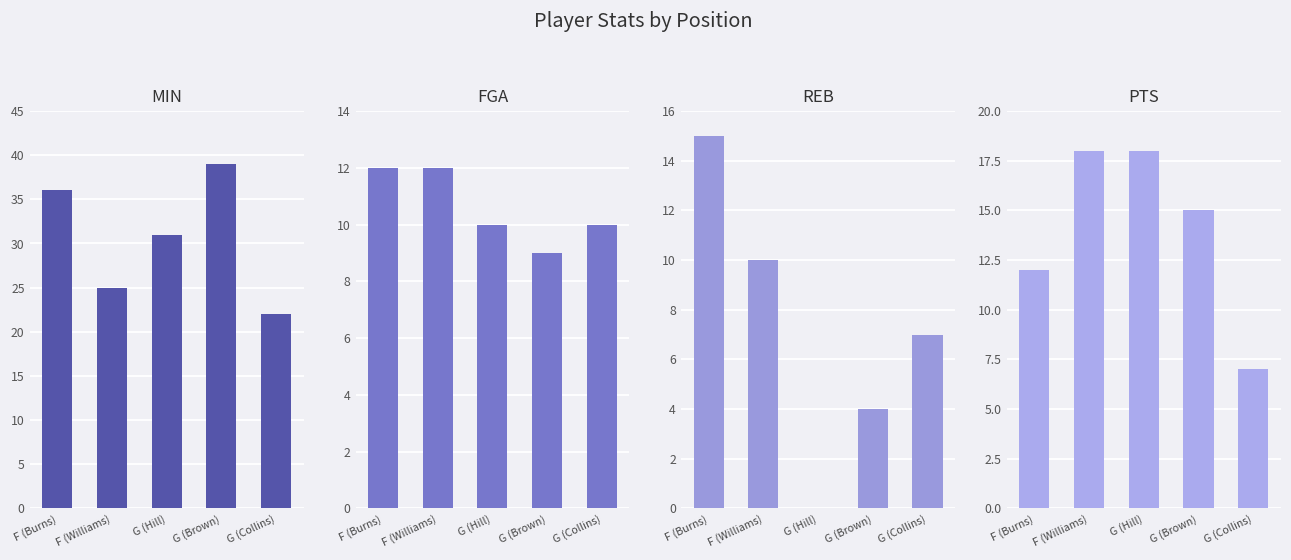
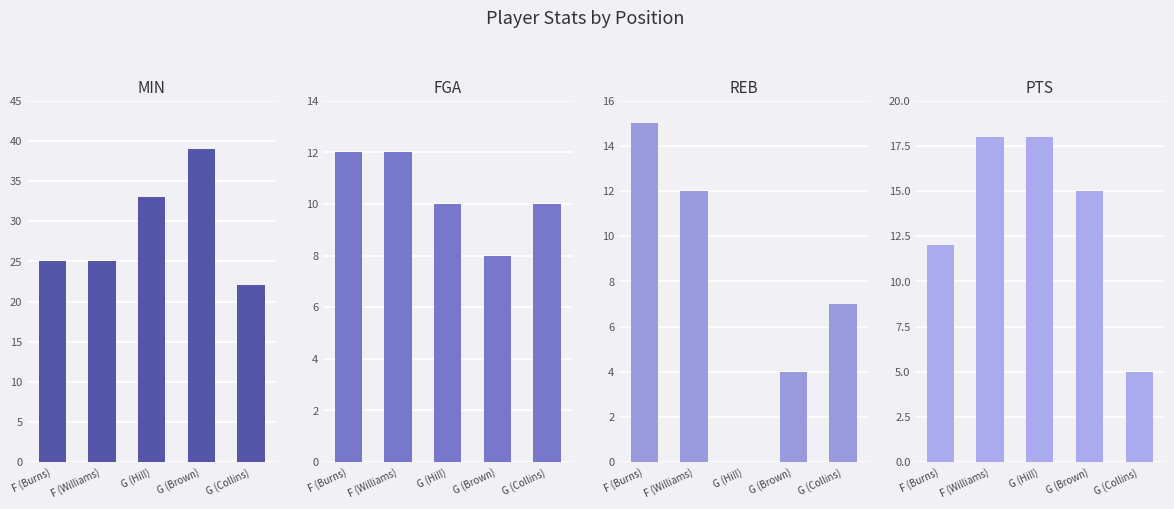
MIN, F (Burns): 36 -> 25
MIN, G (Hill): 31 -> 33
FGA, G (Brown): 9 -> 8
REB, F (Williams): 10 -> 12
PTS, G (Collins): 7 -> 5
